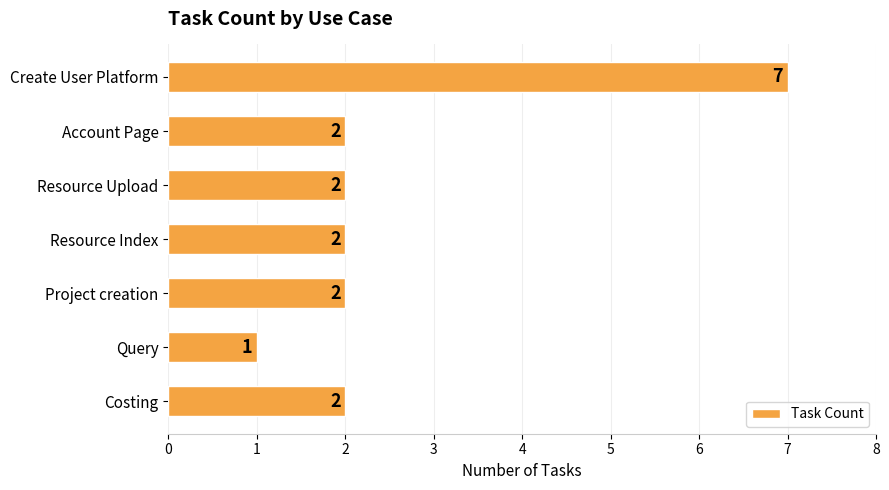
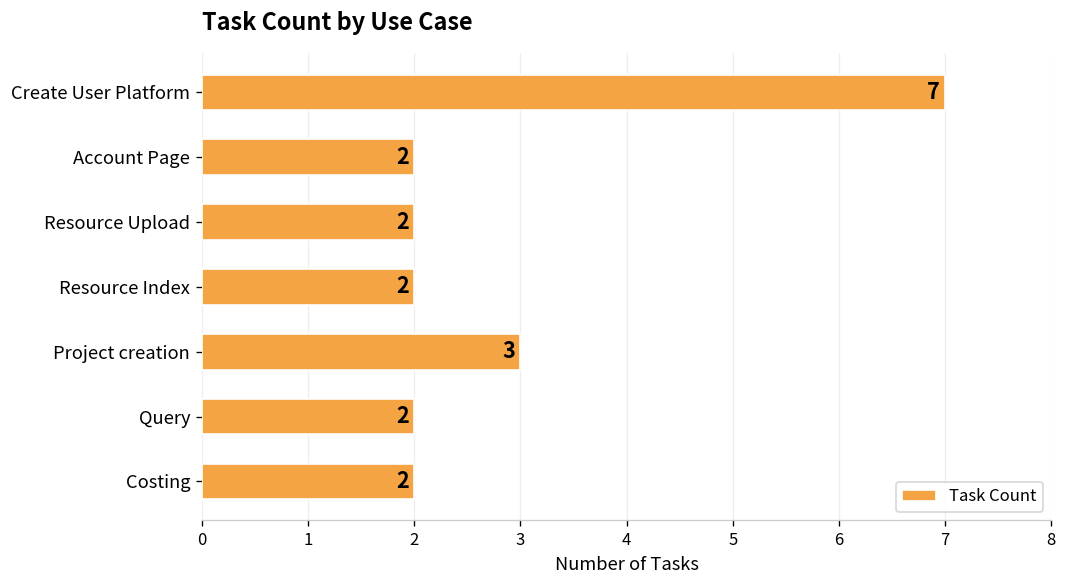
Project creation: 2 -> 3
Query: 1 -> 2
